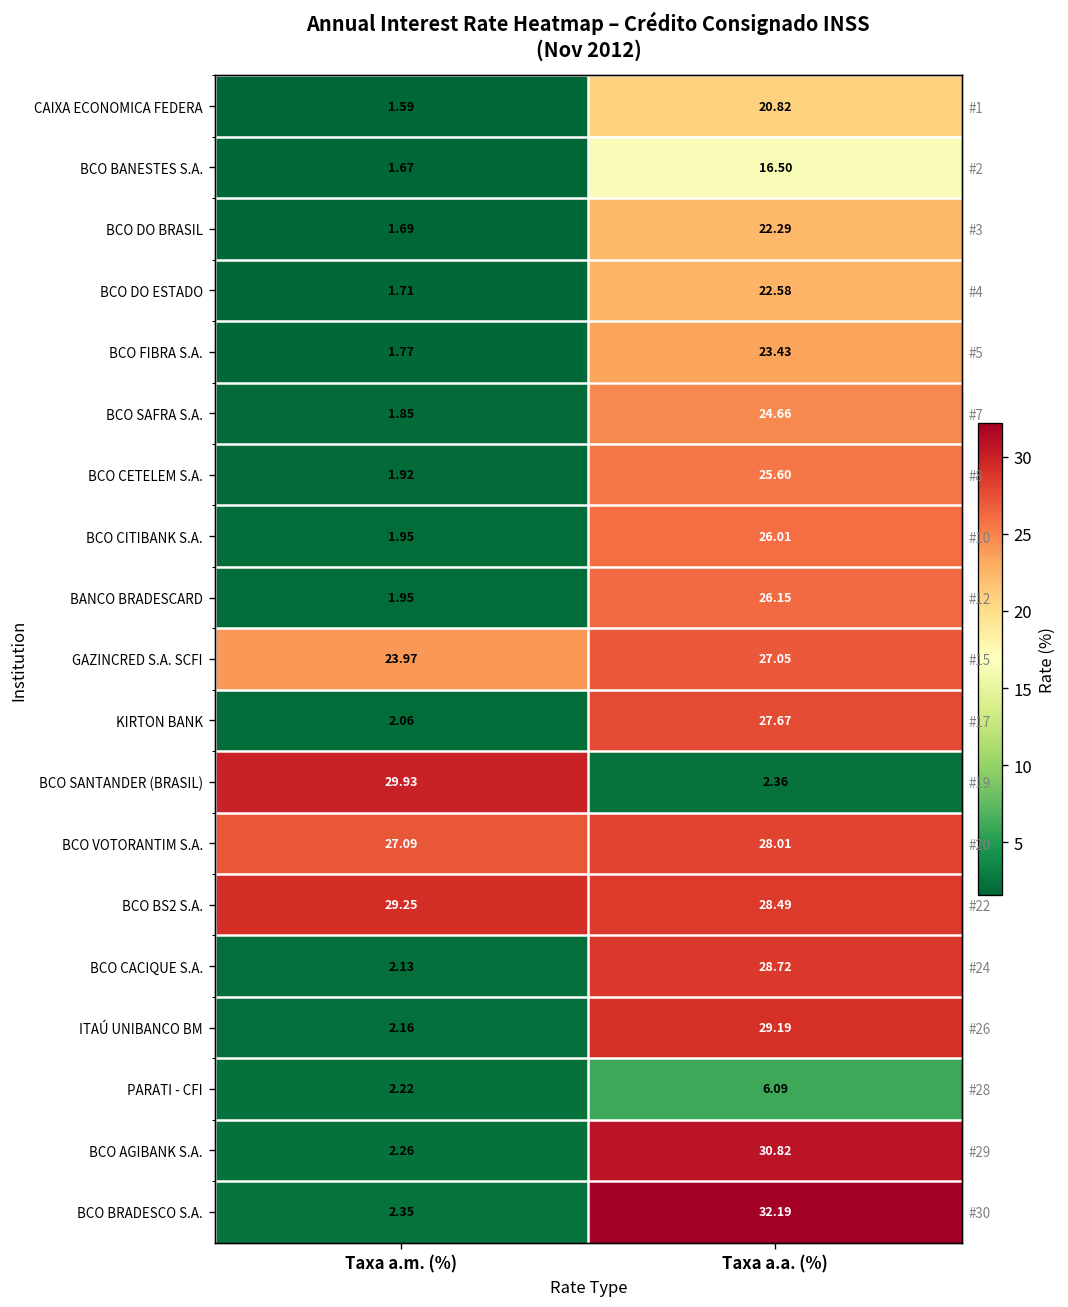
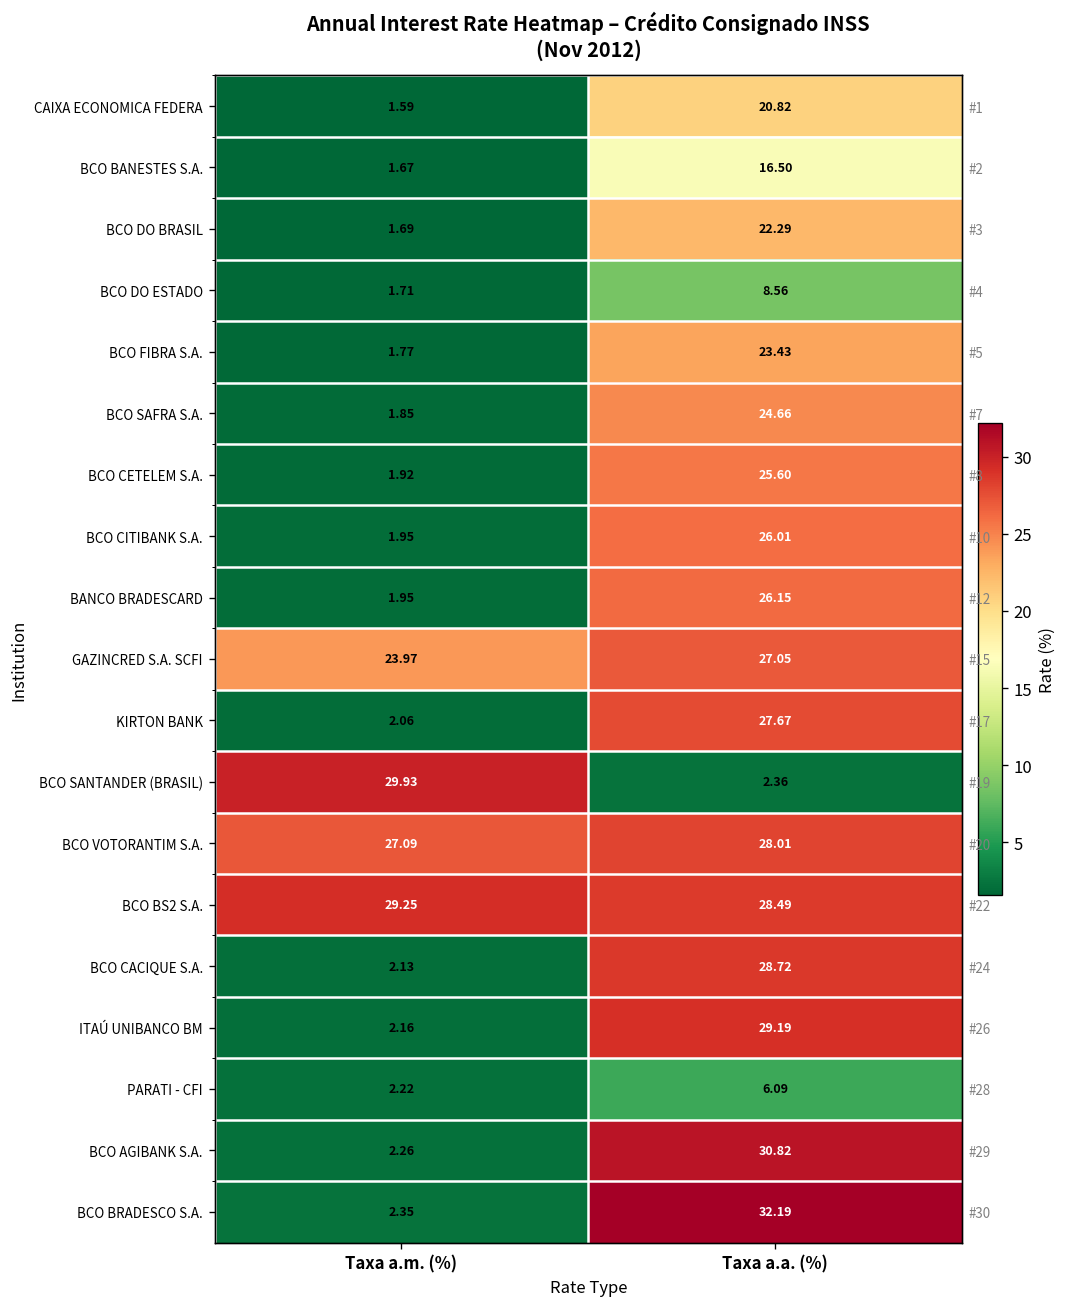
BCO DO ESTADO, Taxa a.a. (%): 22.58 -> 8.56
